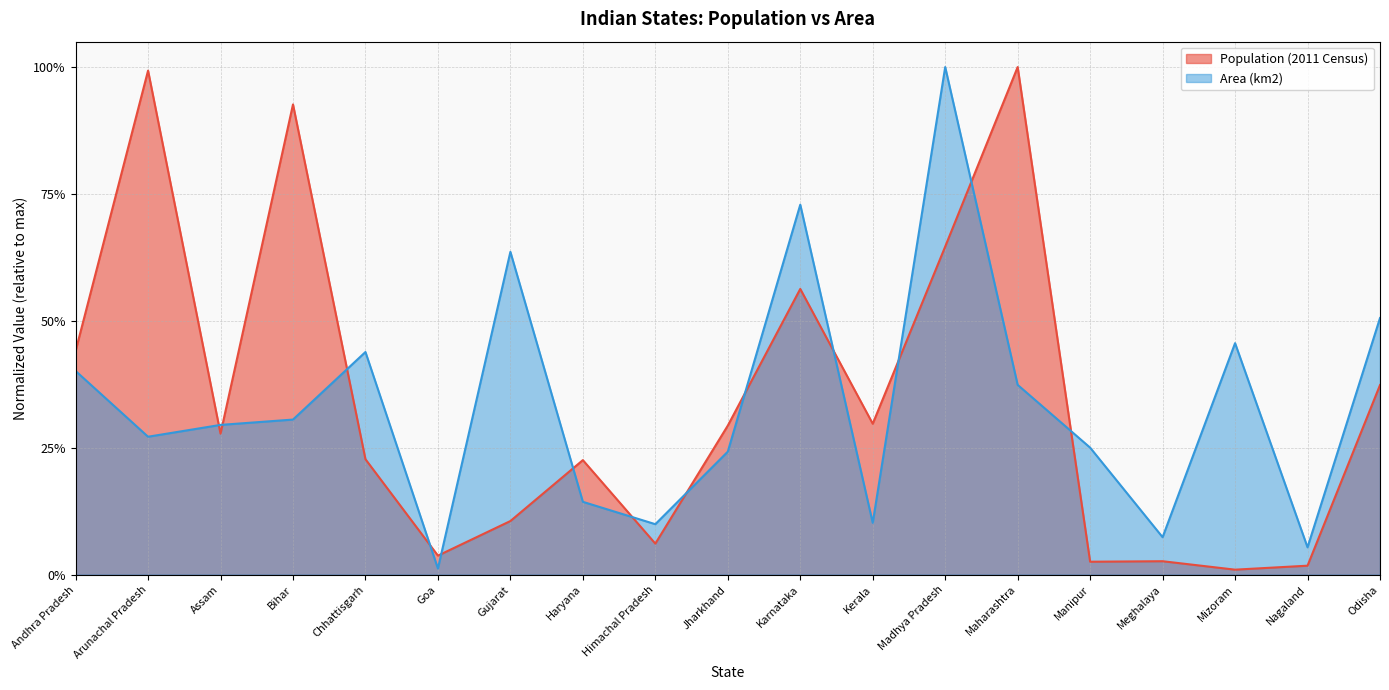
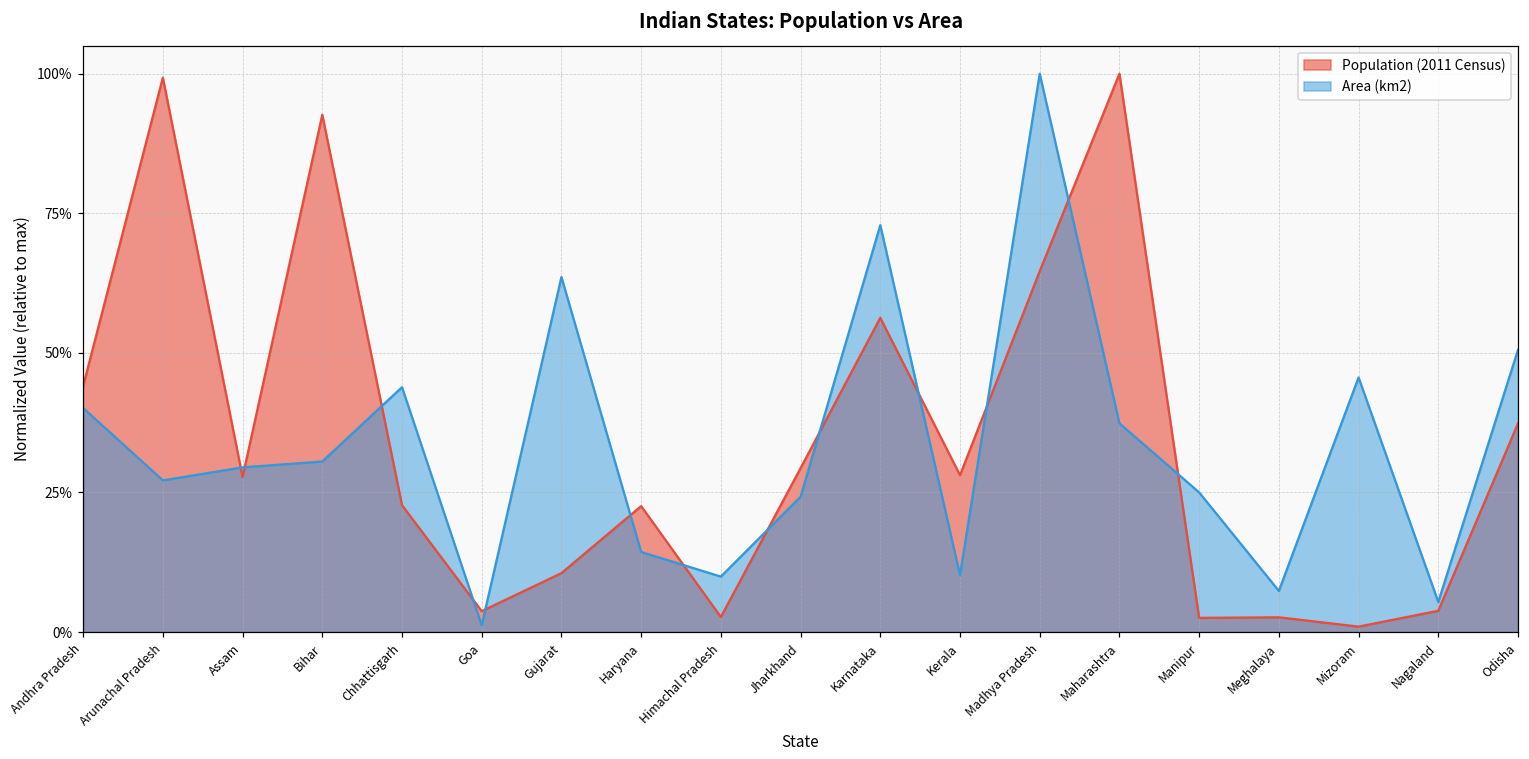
Population (2011 Census), Himachal Pradesh: 6% -> 3%
Population (2011 Census), Kerala: 30% -> 28%
Population (2011 Census), Nagaland: 2% -> 4%
